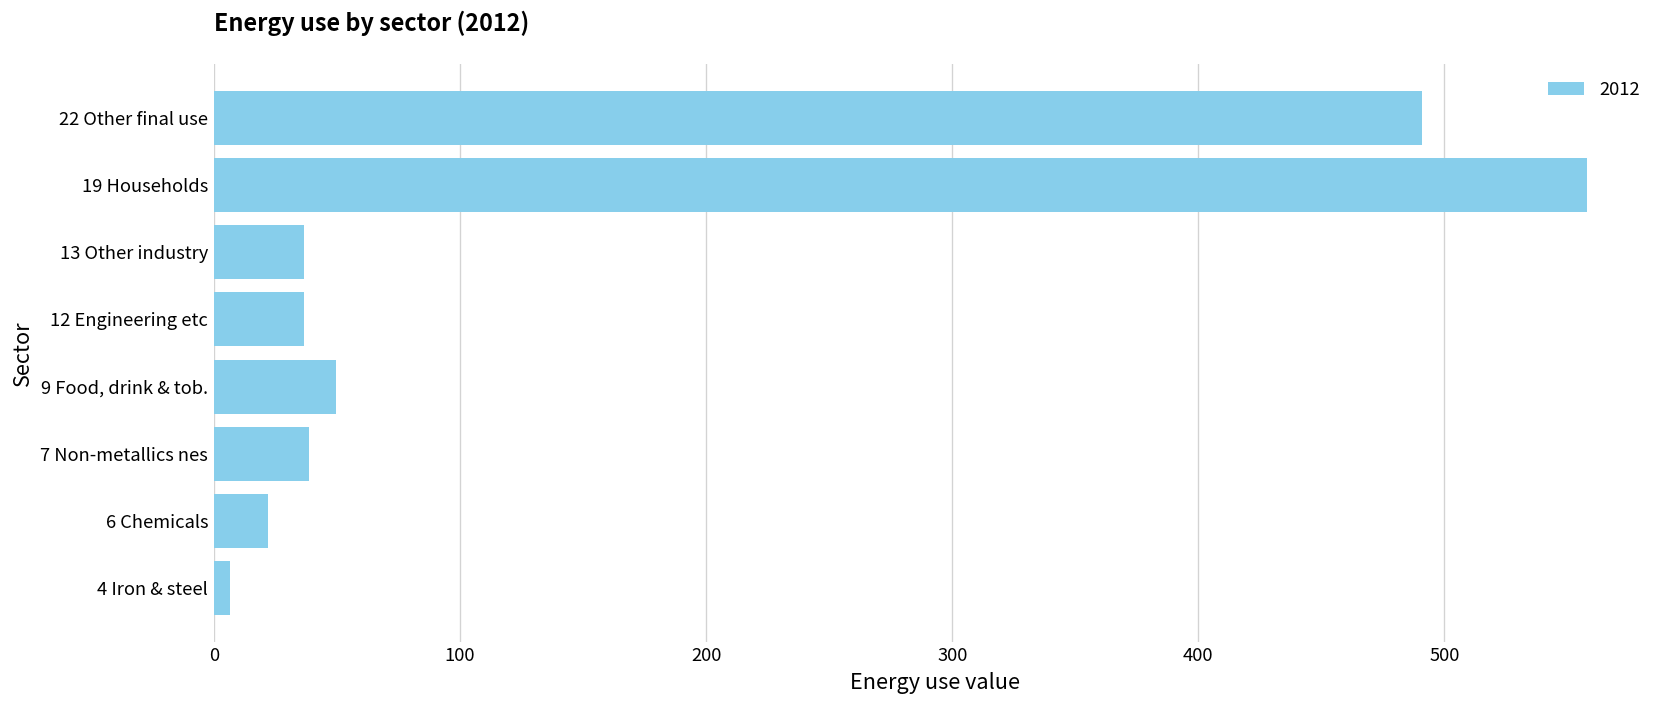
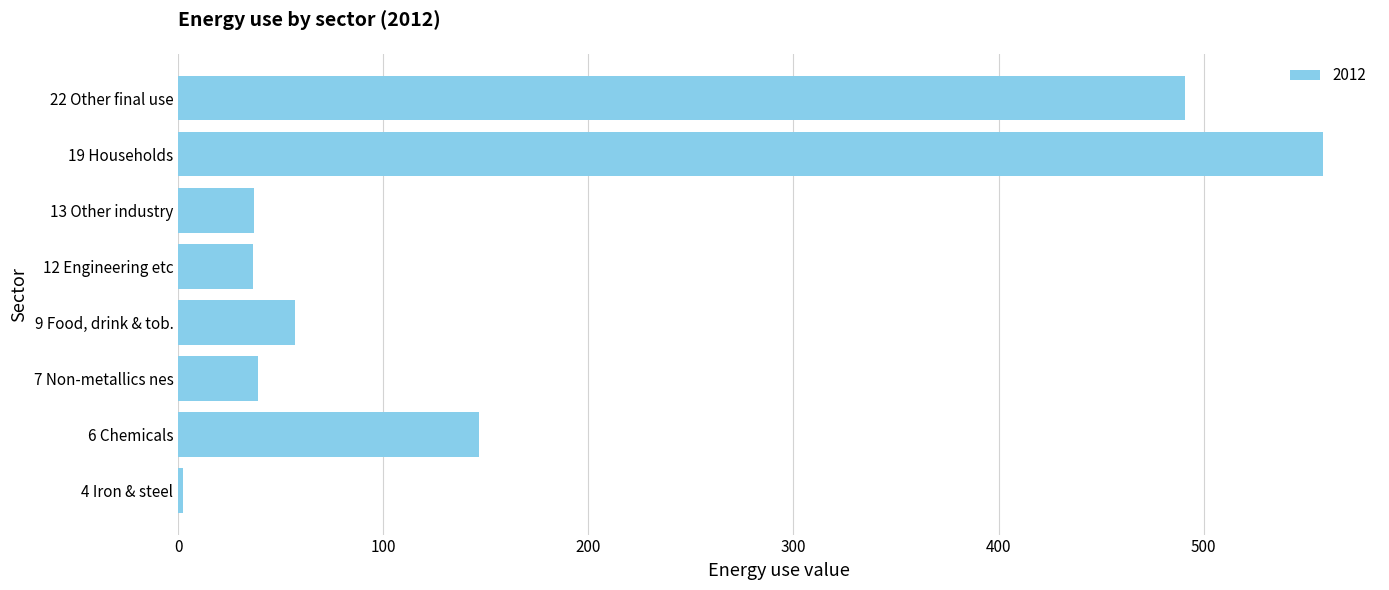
9 Food, drink & tob.: 50 -> 57
6 Chemicals: 22 -> 147
4 Iron & steel: 7 -> 3
